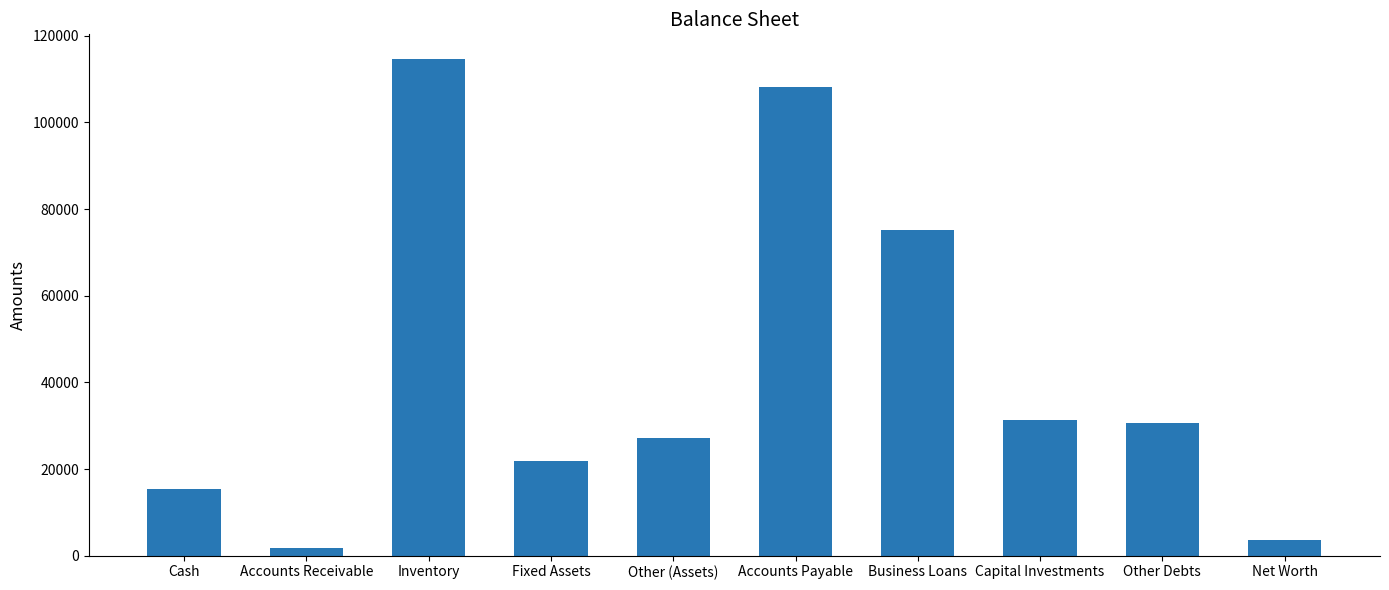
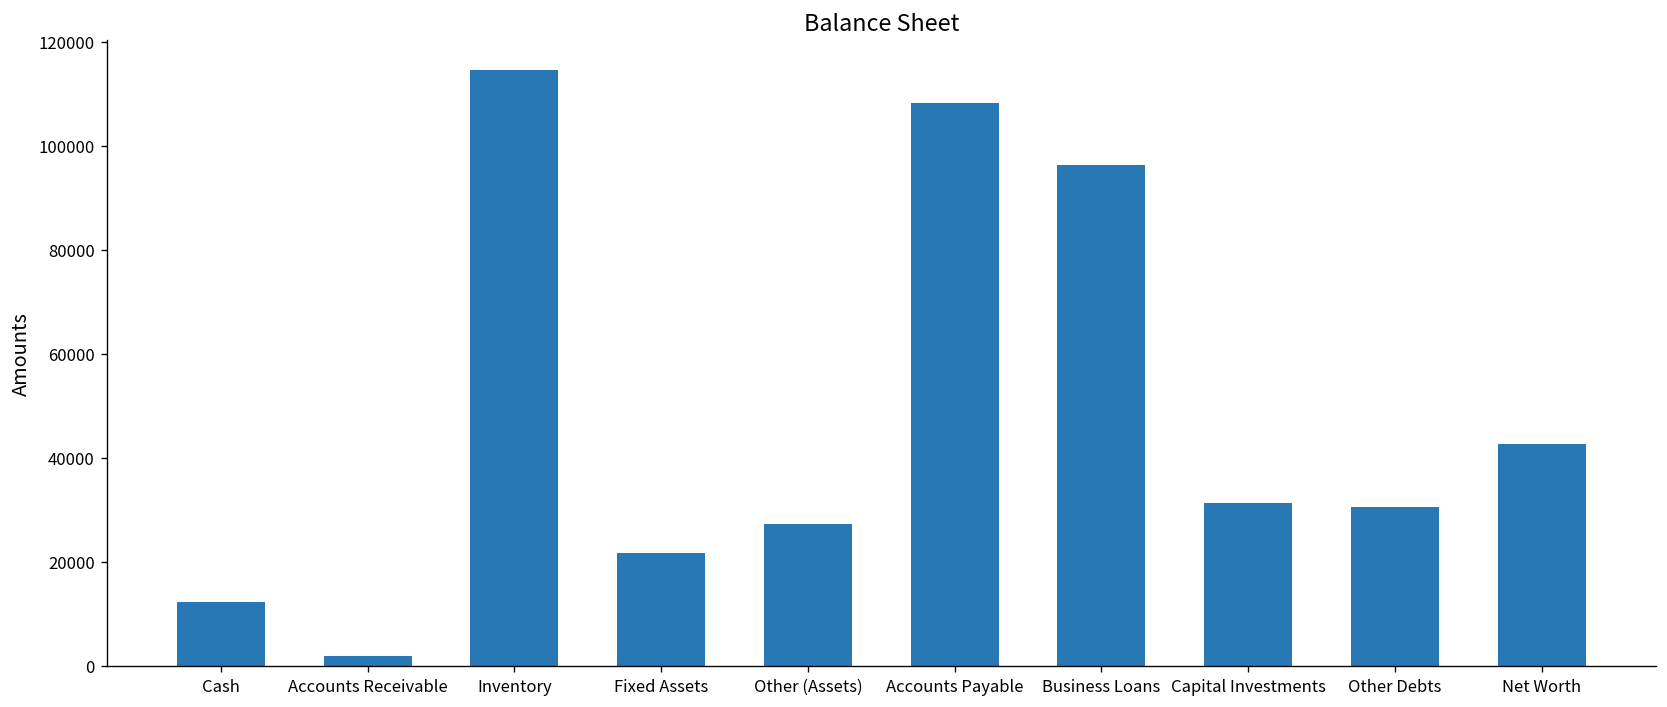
Cash: 16000 -> 12000
Business Loans: 75000 -> 96000
Net Worth: 4000 -> 43000
